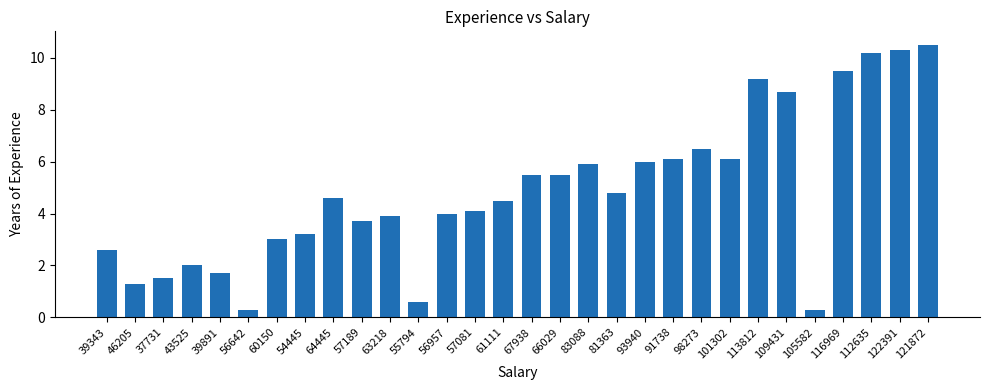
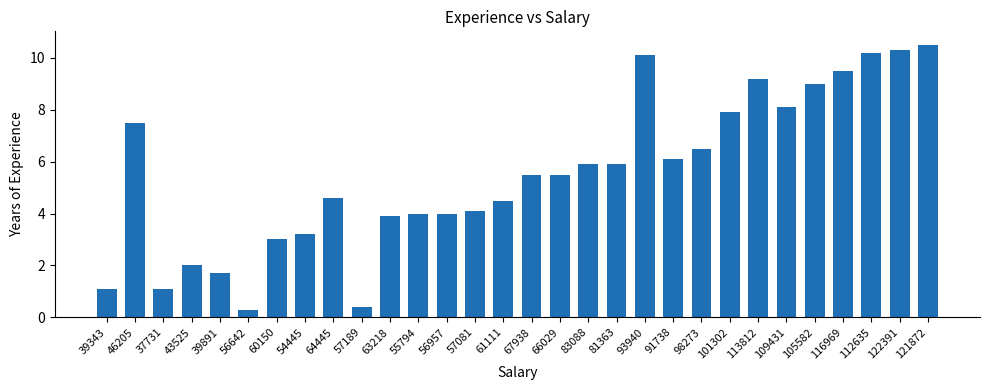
39343: 2.6 -> 1.1
46205: 1.3 -> 7.5
37731: 1.5 -> 1.1
57189: 3.7 -> 0.4
55794: 0.6 -> 4.0
81363: 4.8 -> 5.9
93940: 6.0 -> 10.1
101302: 6.1 -> 7.9
109431: 8.7 -> 8.1
105582: 0.3 -> 9.0
